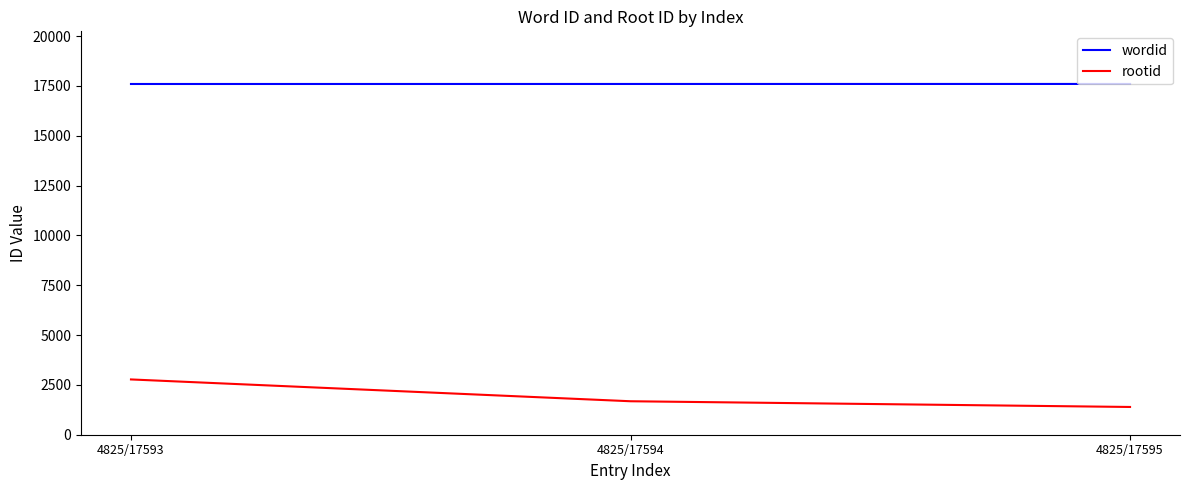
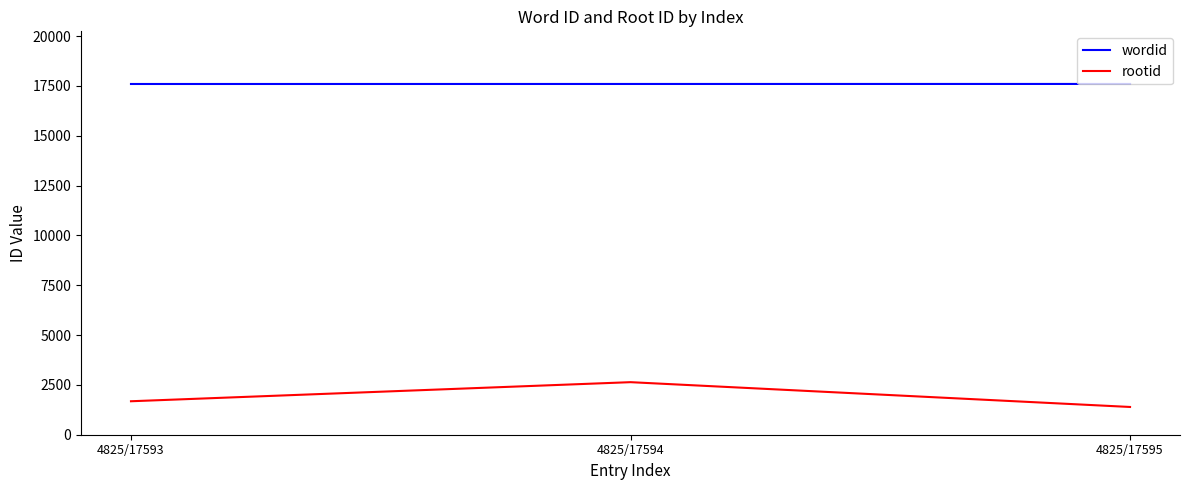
rootid, 4825/17593: 2800 -> 1700
rootid, 4825/17594: 1700 -> 2600
